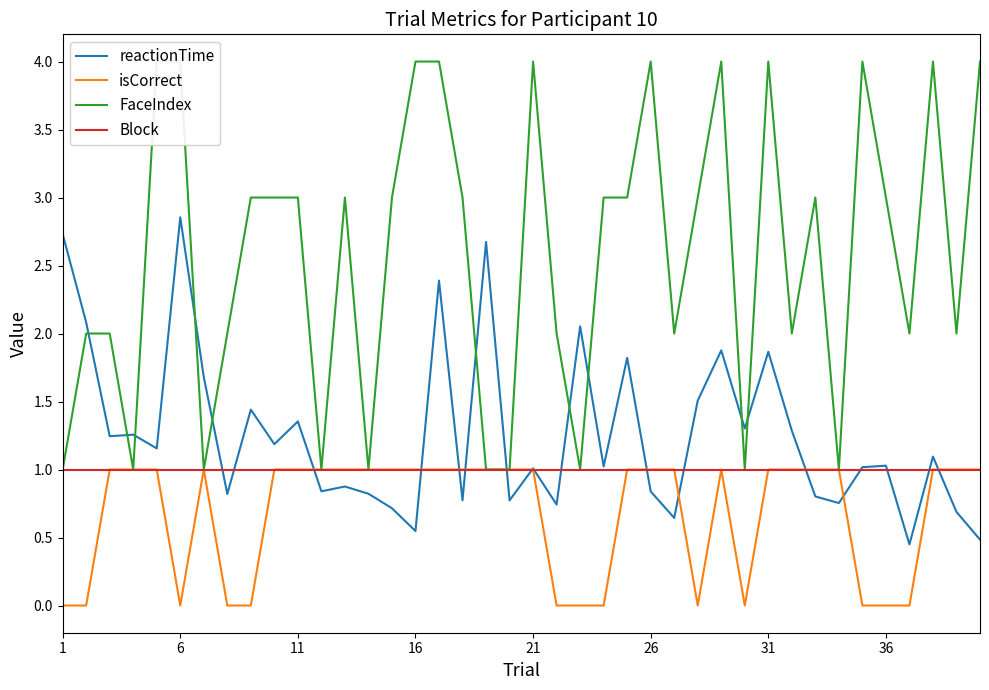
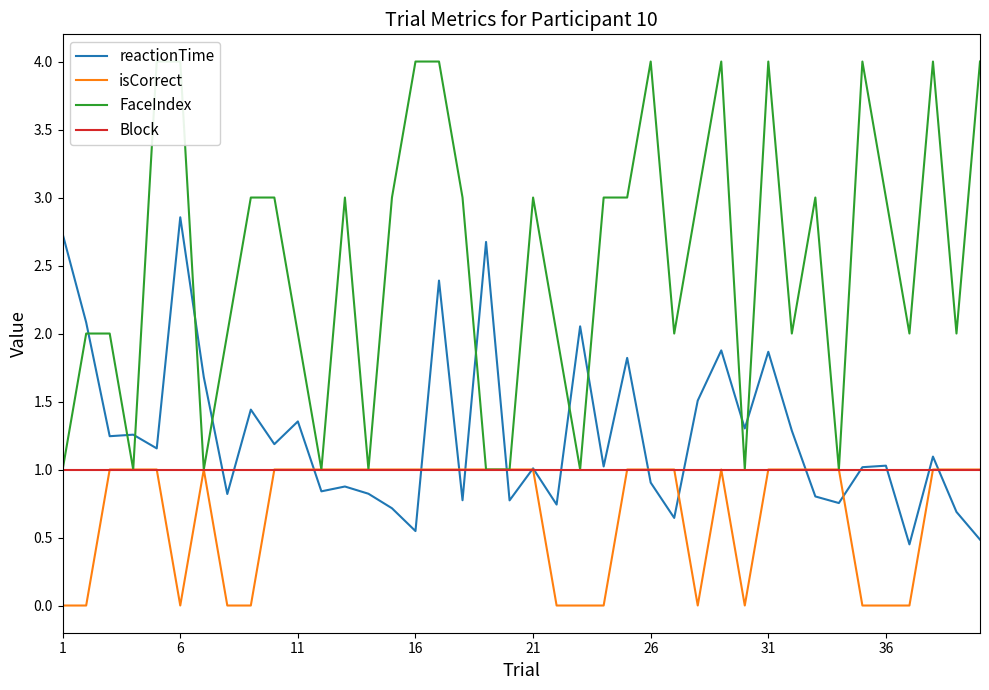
FaceIndex, 11: 3 -> 2
FaceIndex, 21: 4 -> 3
reactionTime, 26: 0.84 -> 0.90
